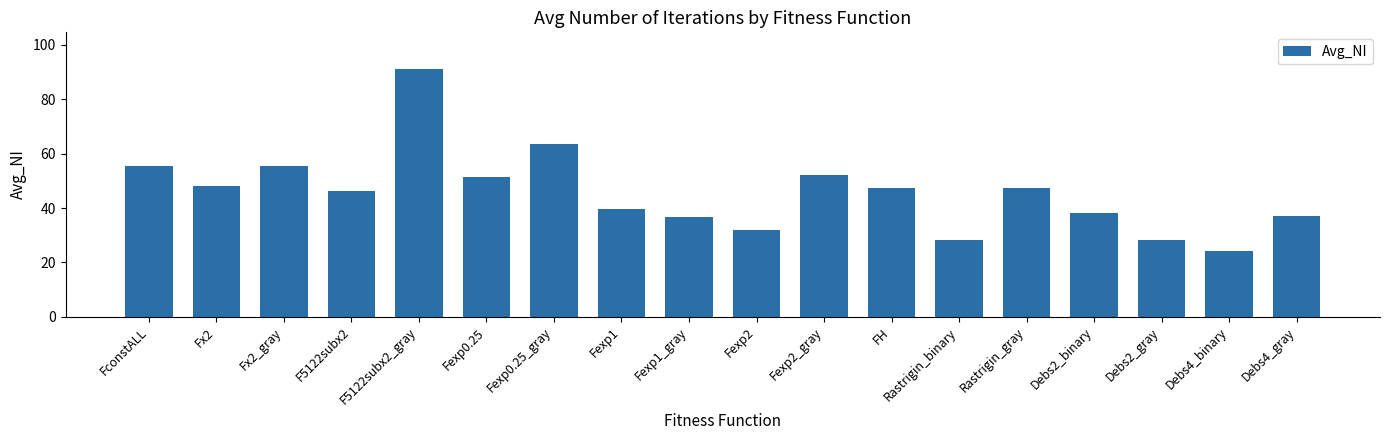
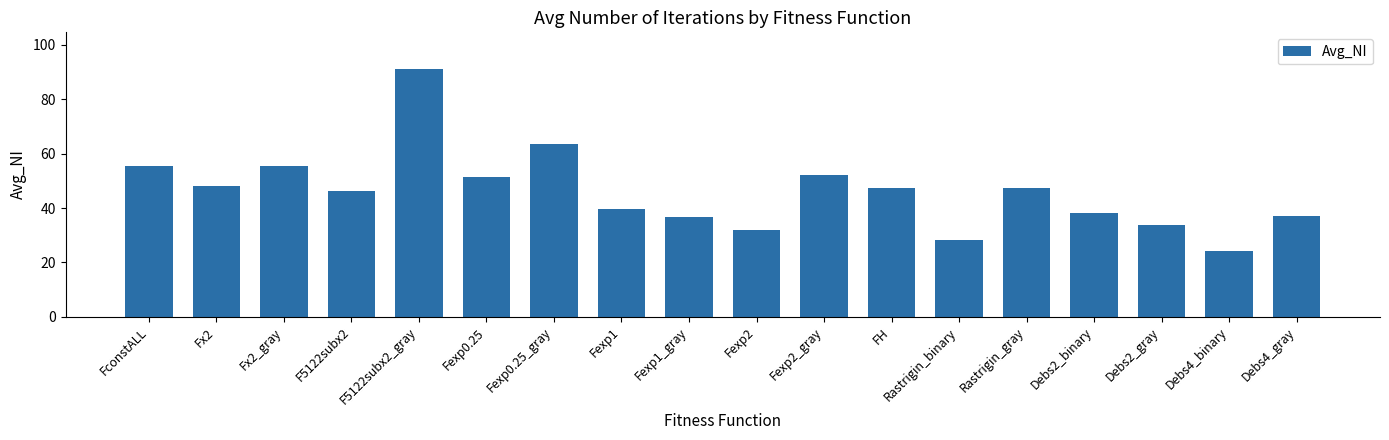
Debs2_gray: 28 -> 34
